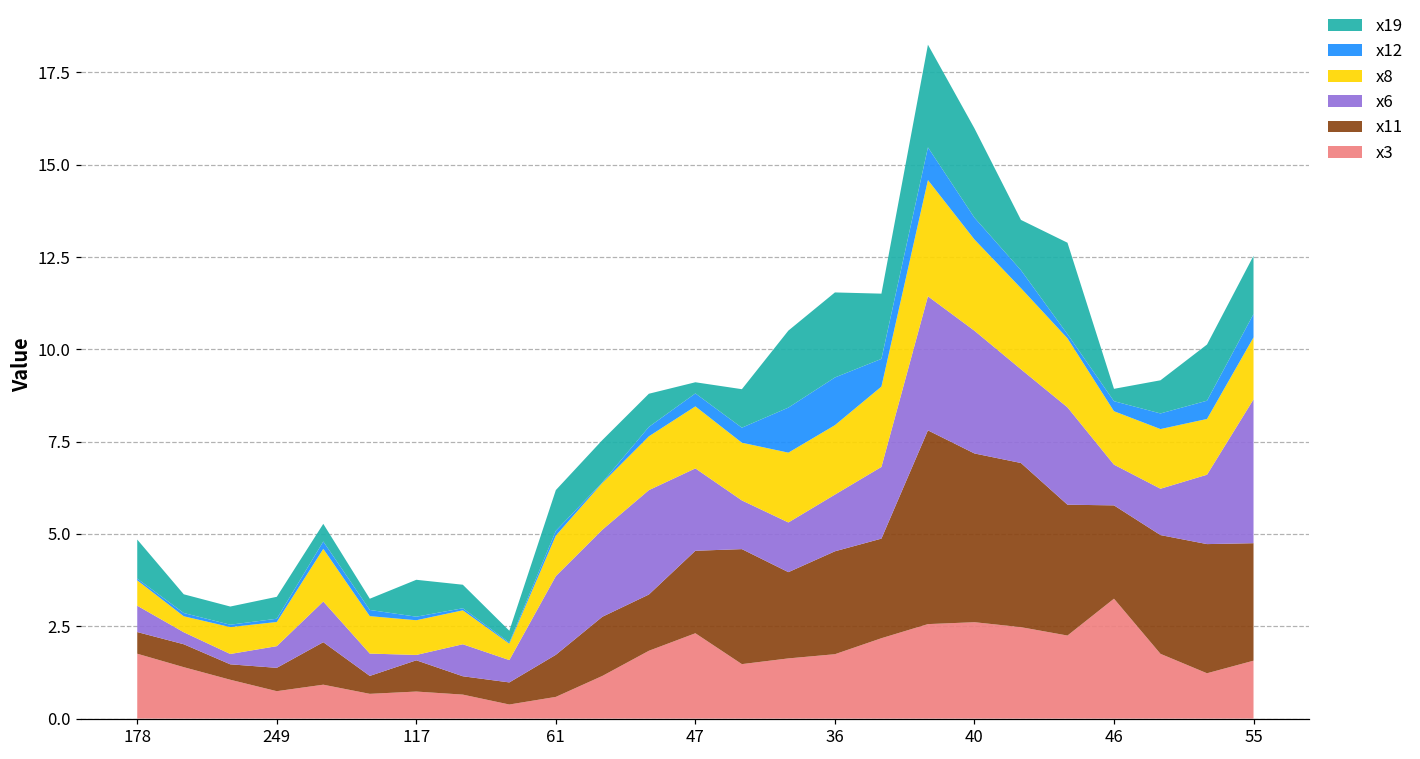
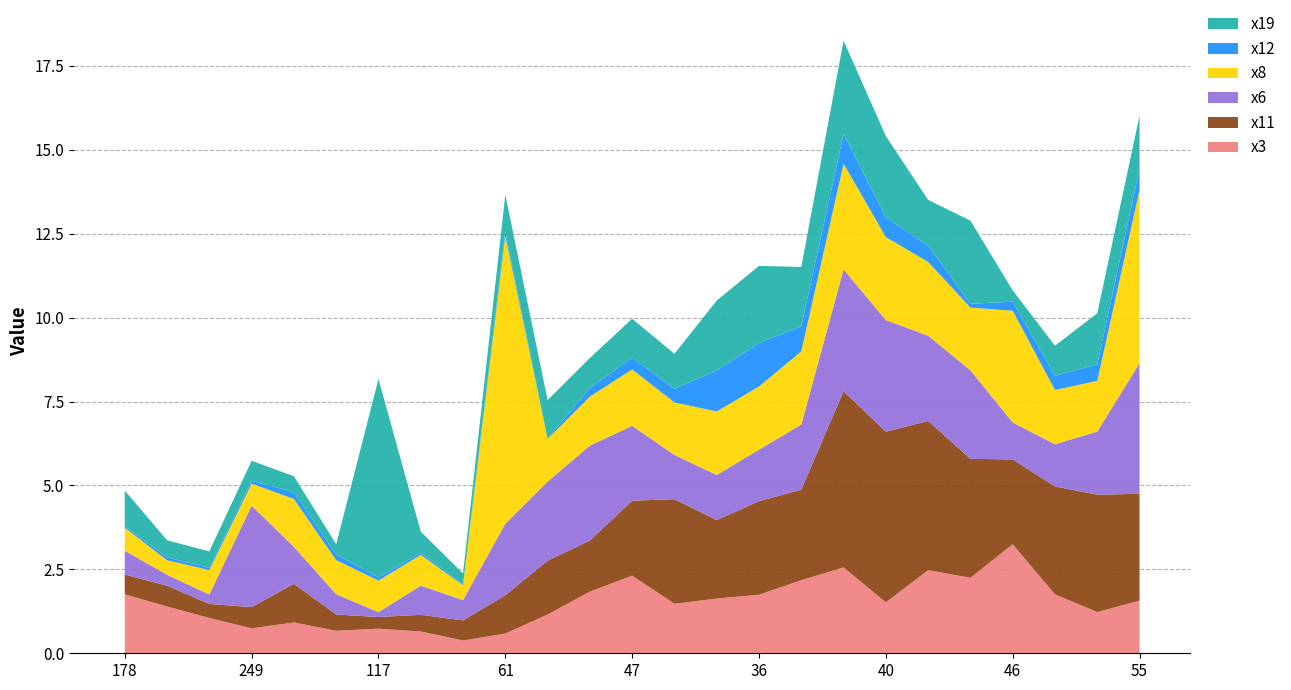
x6, 249: 0.6 -> 3.0
x11, 117: 0.8 -> 0.3
x19, 117: 1.0 -> 5.9
x8, 61: 1.1 -> 8.6
x19, 47: 0.3 -> 1.2
x3, 40: 2.6 -> 1.5
x11, 40: 4.6 -> 5.1
x8, 46: 1.4 -> 3.3
x8, 55: 1.7 -> 5.2
